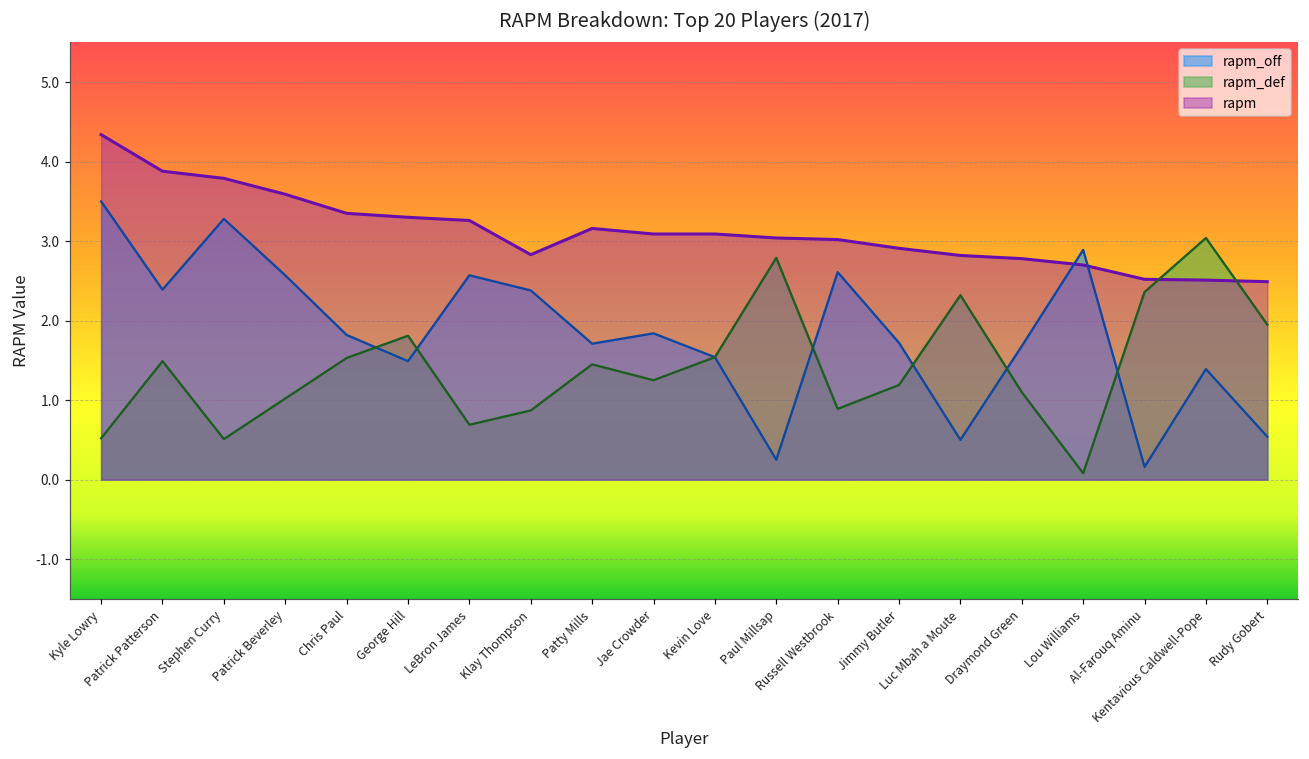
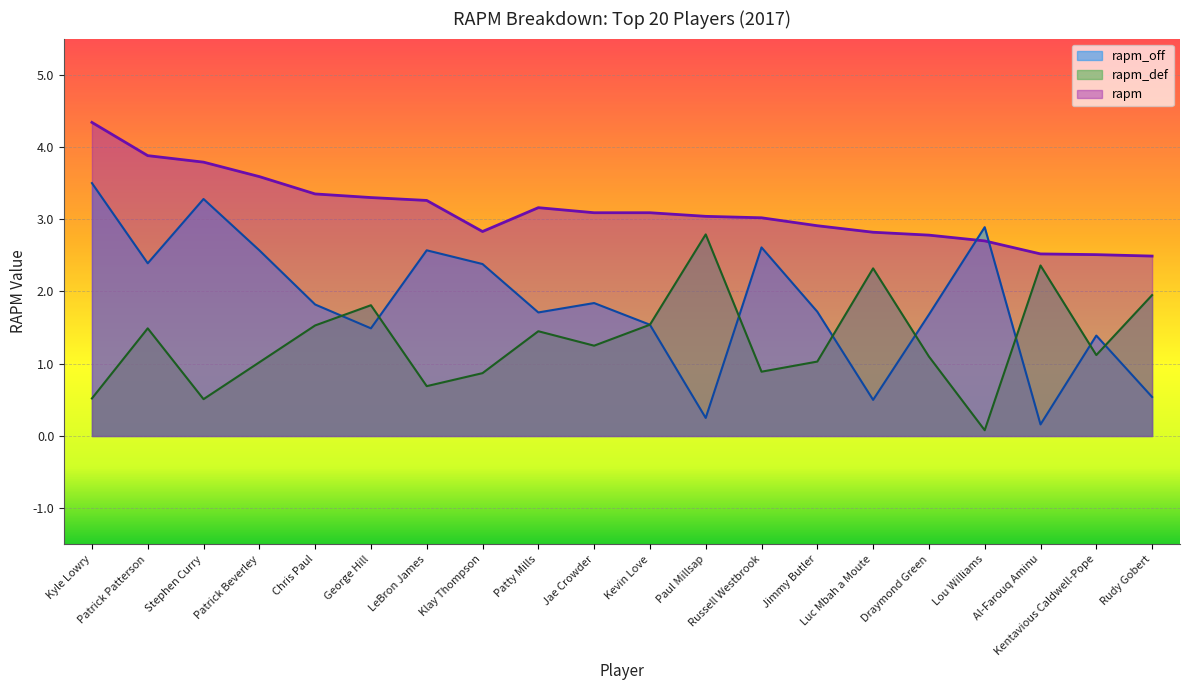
rapm_def, Jimmy Butler: 1.2 -> 1.0
rapm_def, Kentavious Caldwell-Pope: 3.0 -> 1.1
